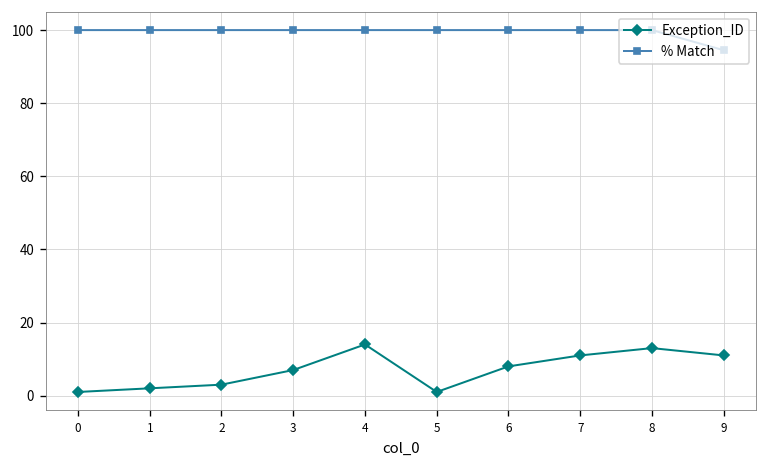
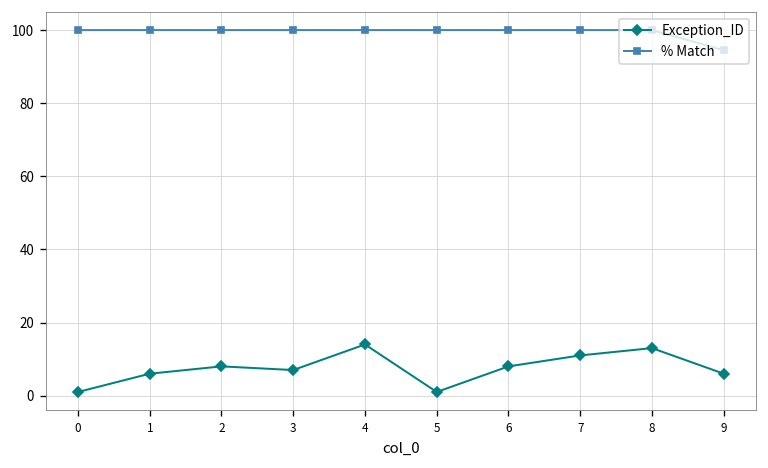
Exception_ID, 1: 2 -> 6
Exception_ID, 2: 3 -> 8
Exception_ID, 9: 11 -> 6
